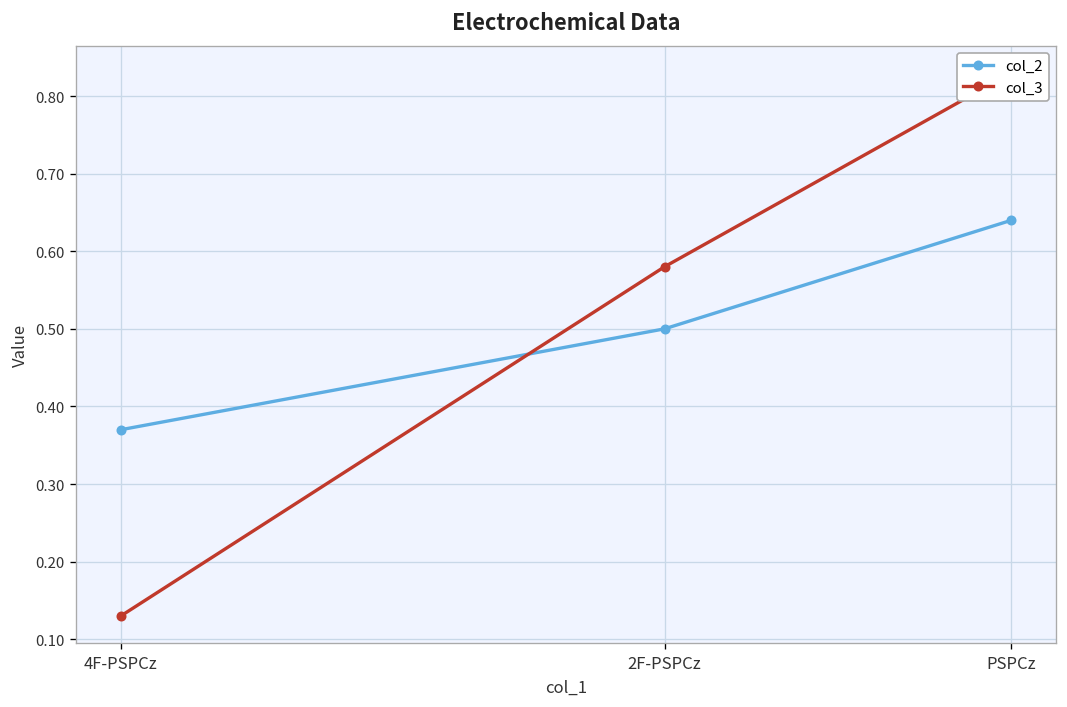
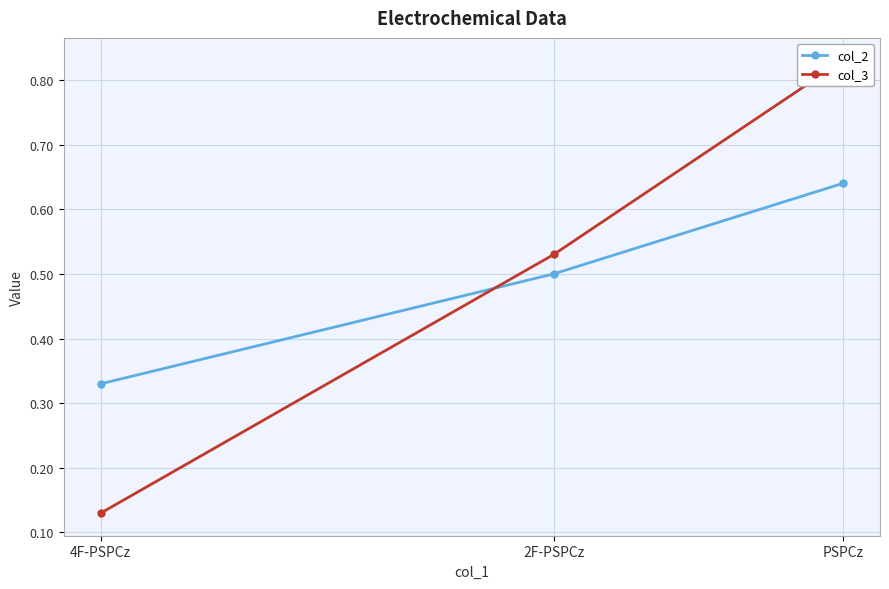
col_2, 4F-PSPCz: 0.37 -> 0.33
col_3, 2F-PSPCz: 0.58 -> 0.53
